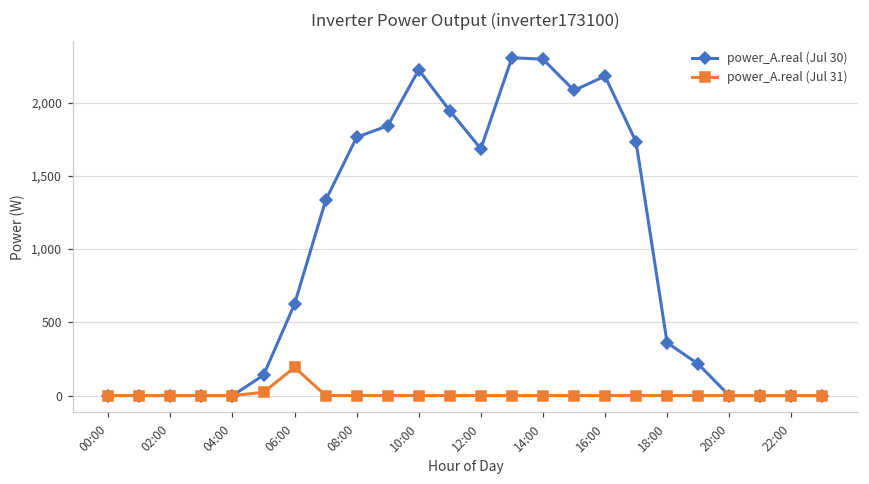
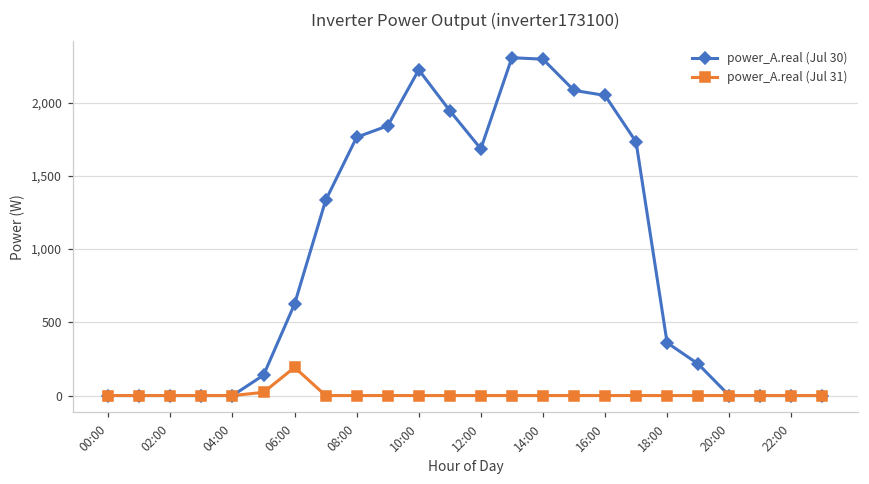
power_A.real (Jul 30), 16:00: 2,180 -> 2,050
